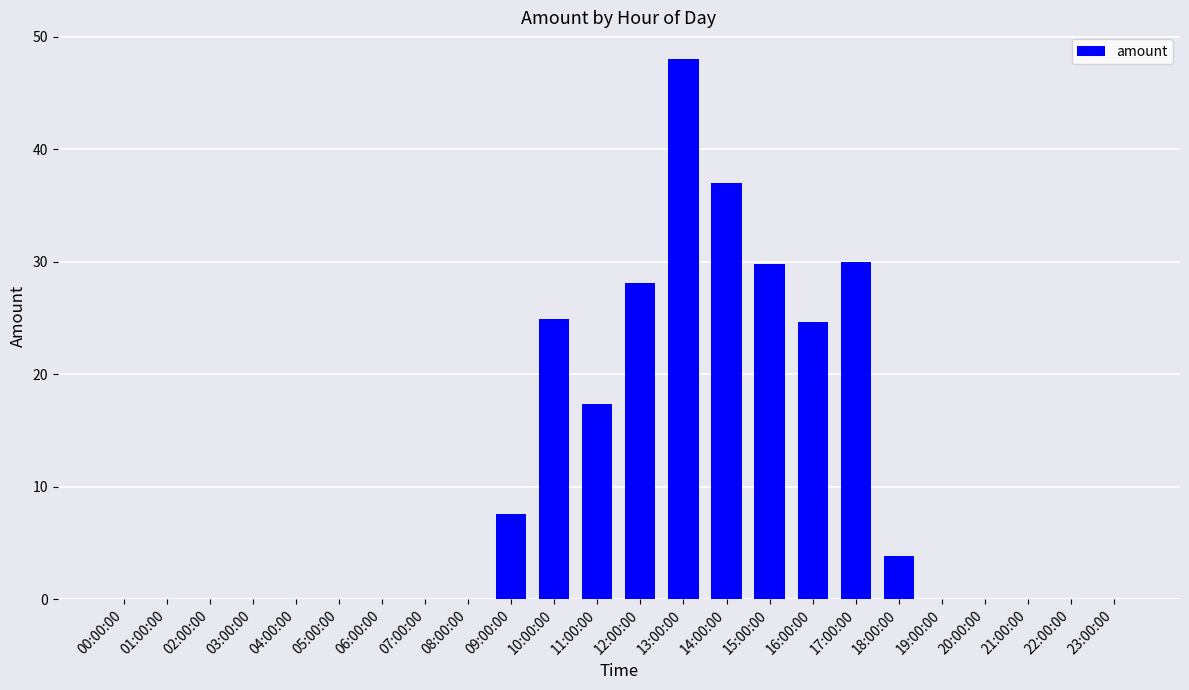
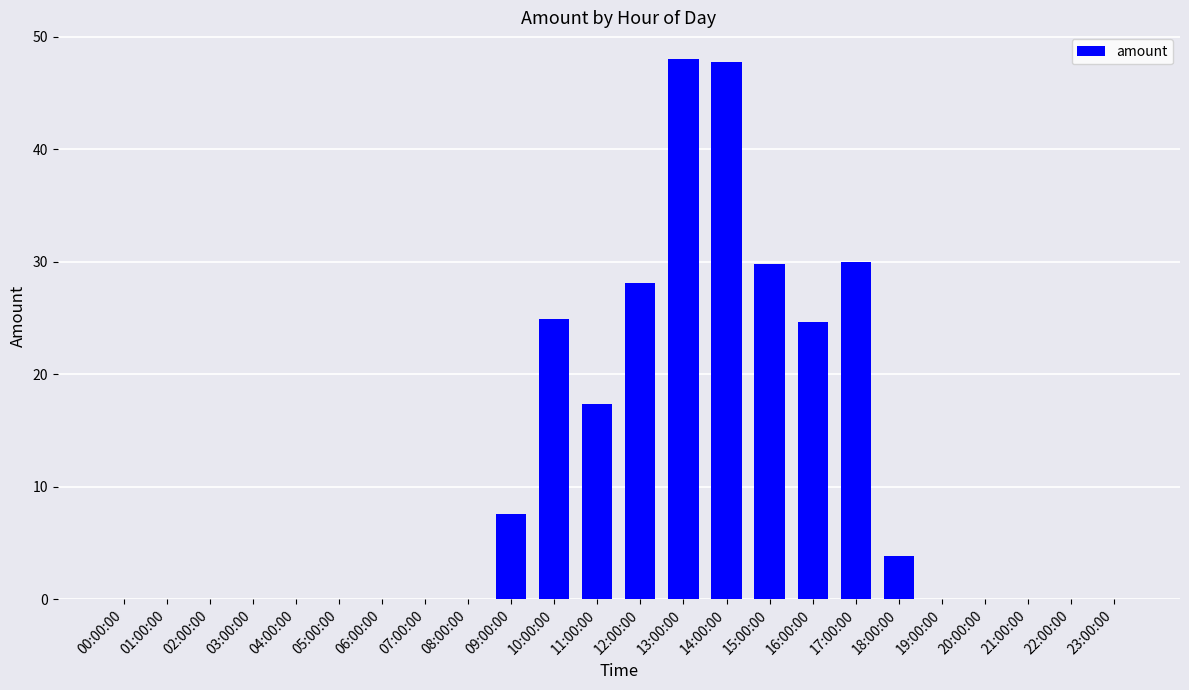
14:00:00: 37.0 -> 47.8
